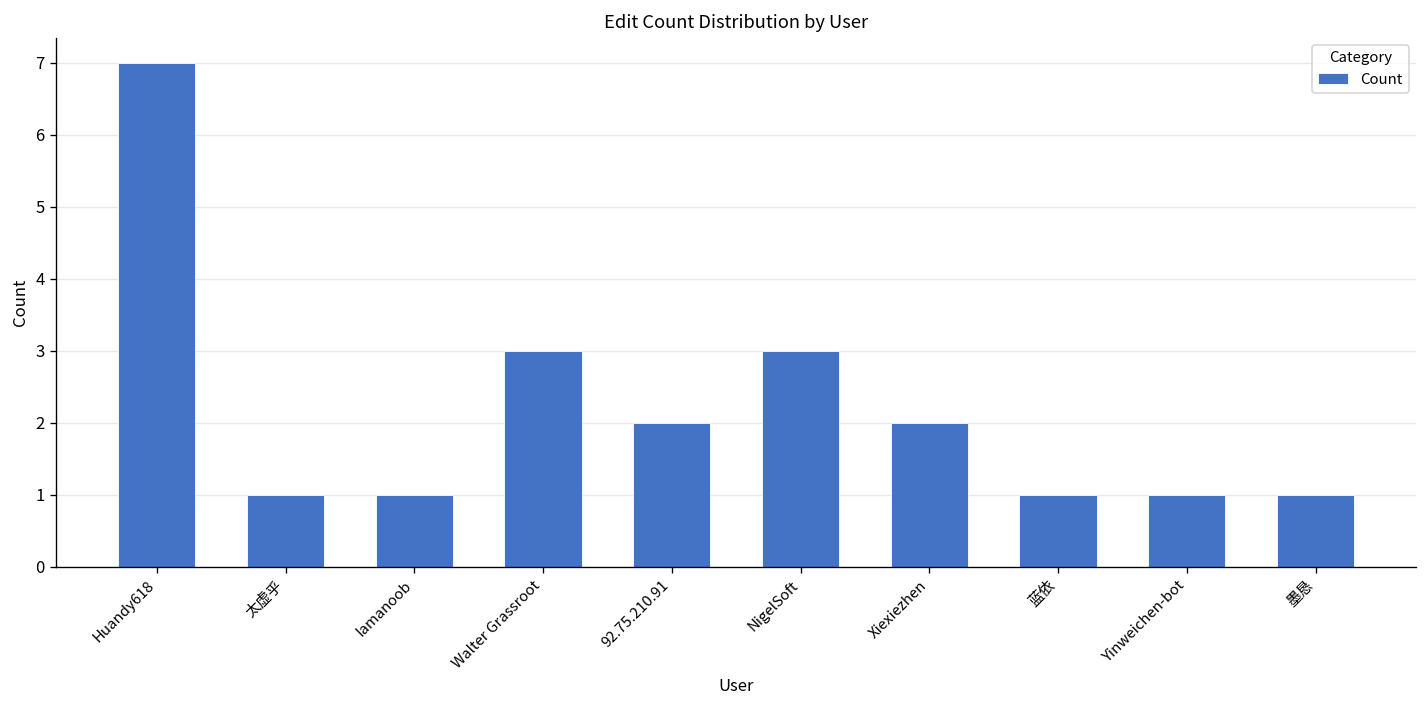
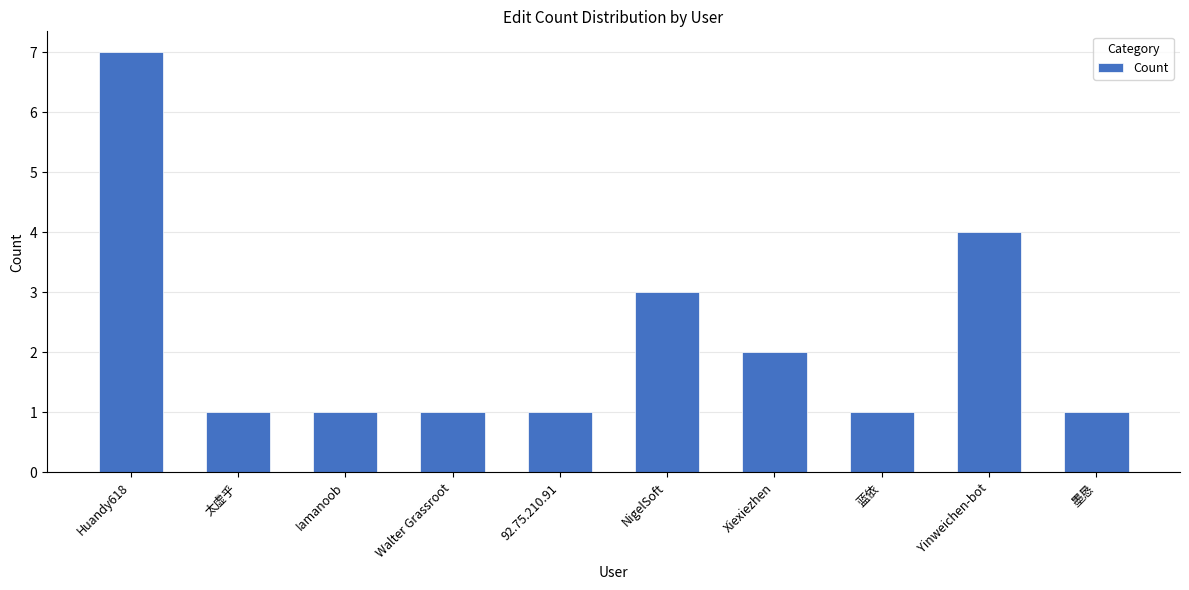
Walter Grassroot: 3 -> 1
92.75.210.91: 2 -> 1
Yinweichen-bot: 1 -> 4
